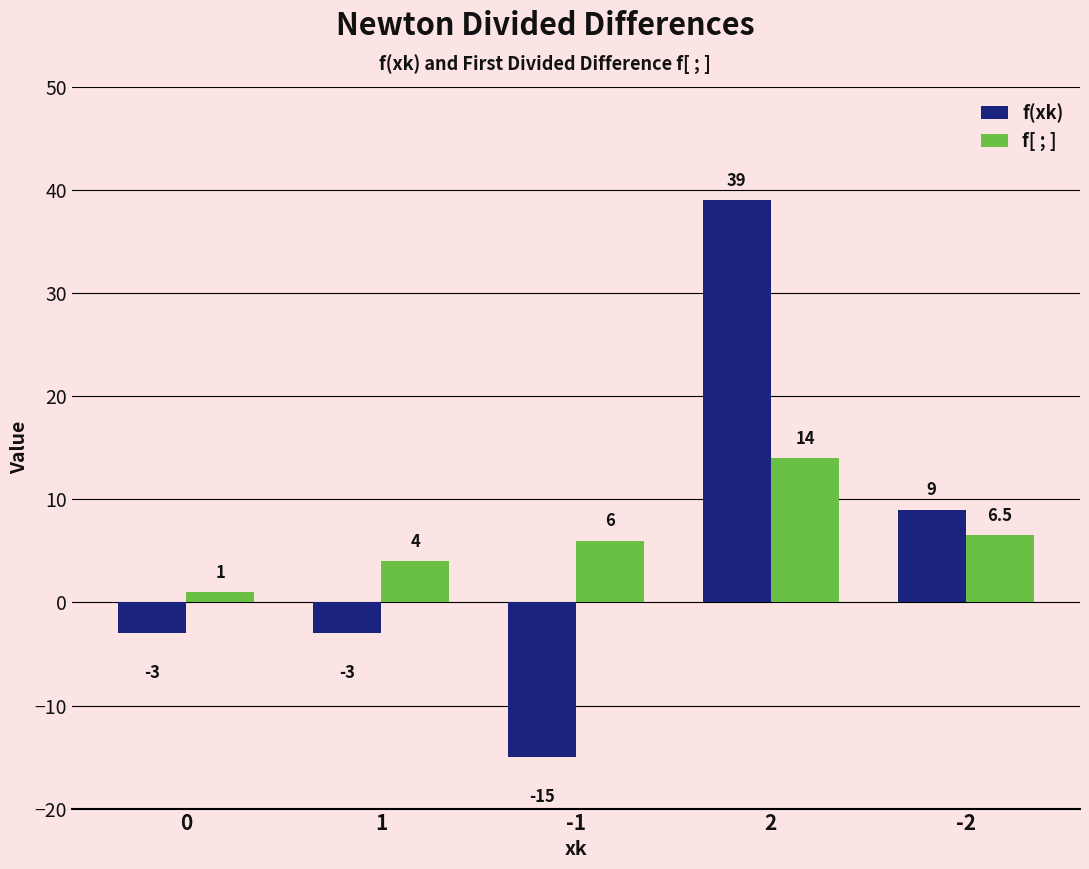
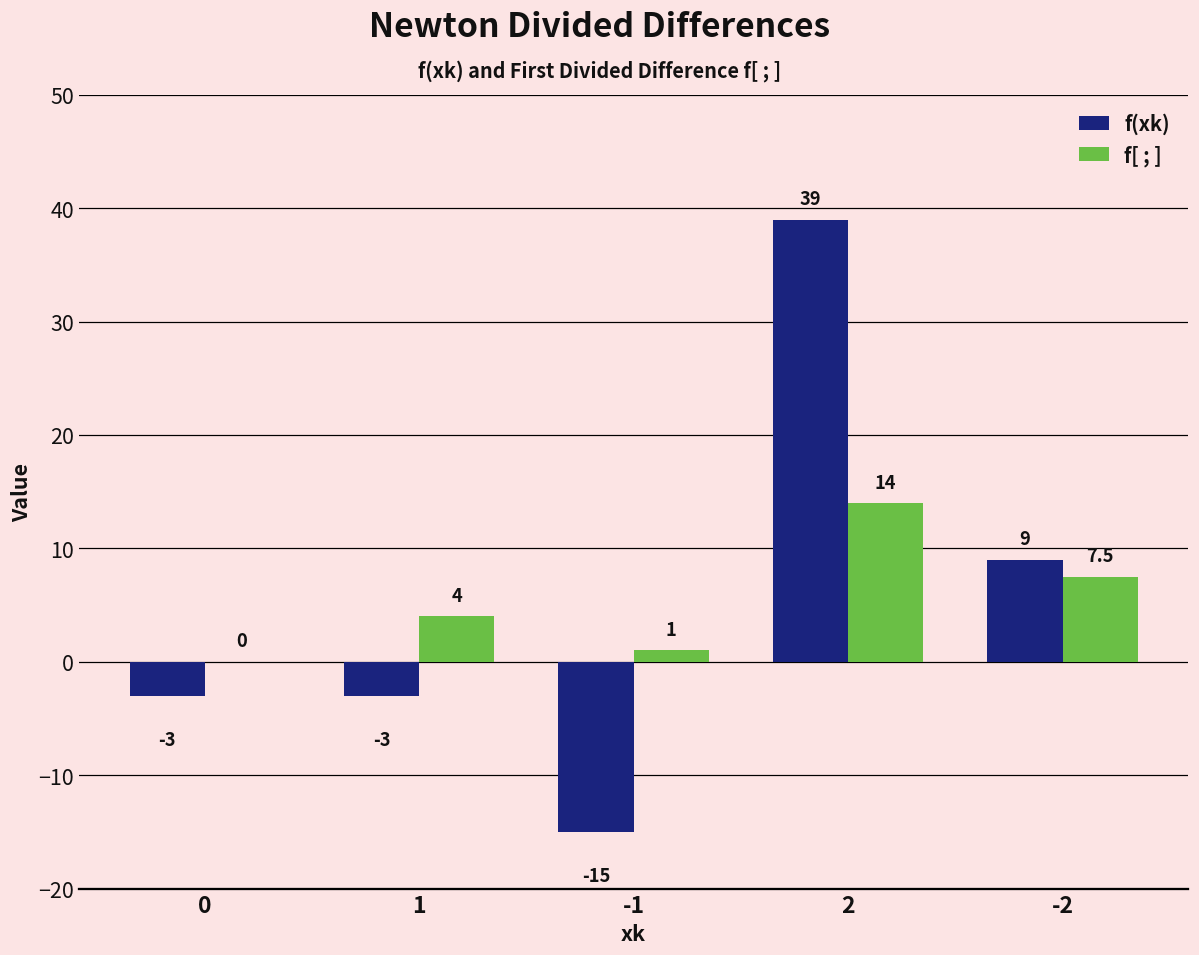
f[ ; ], 0: 1 -> 0
f[ ; ], -1: 6 -> 1
f[ ; ], -2: 6.5 -> 7.5
